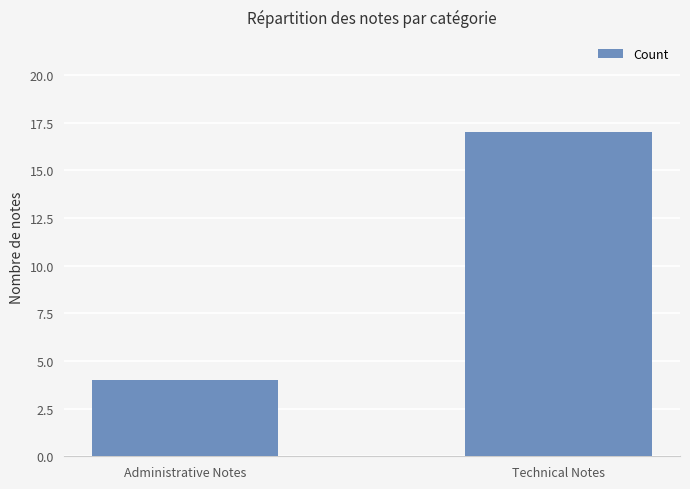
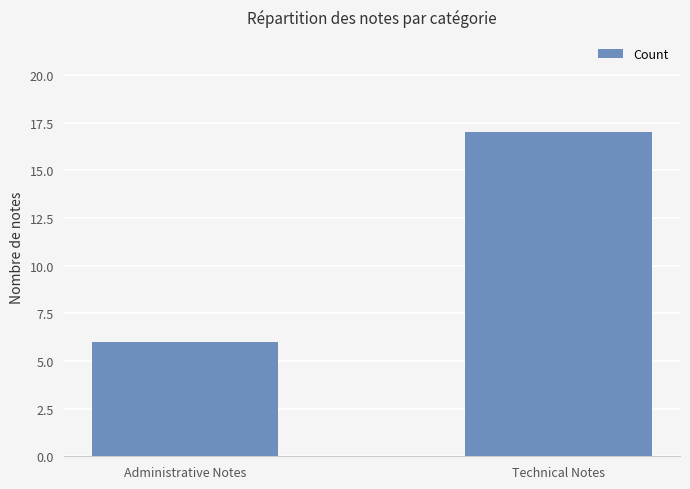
Administrative Notes: 4 -> 6
